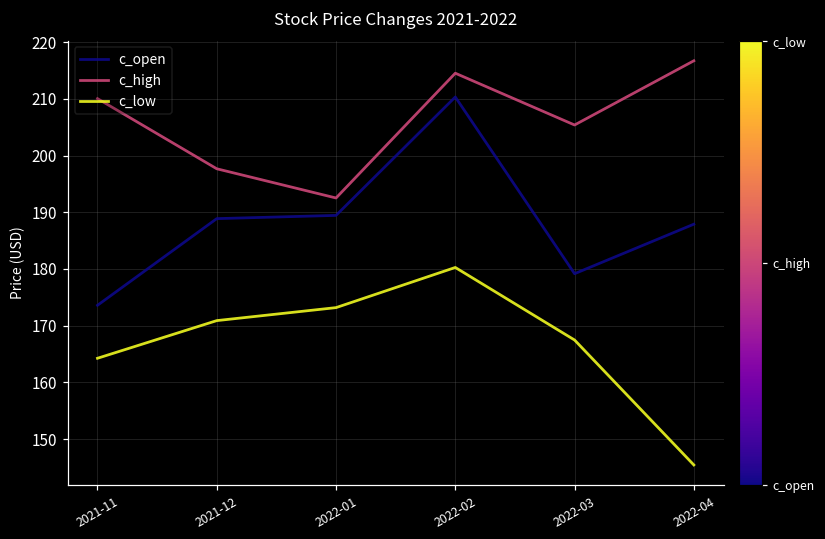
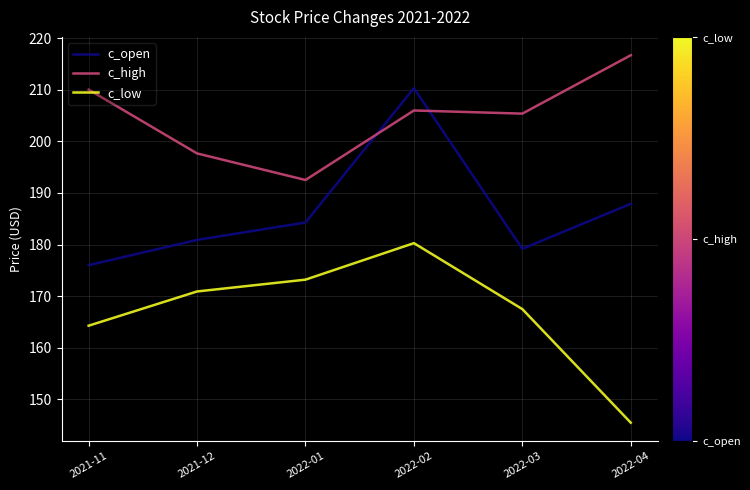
c_open, 2021-11: 174 -> 176
c_open, 2021-12: 189 -> 181
c_open, 2022-01: 189 -> 184
c_high, 2022-02: 215 -> 206
